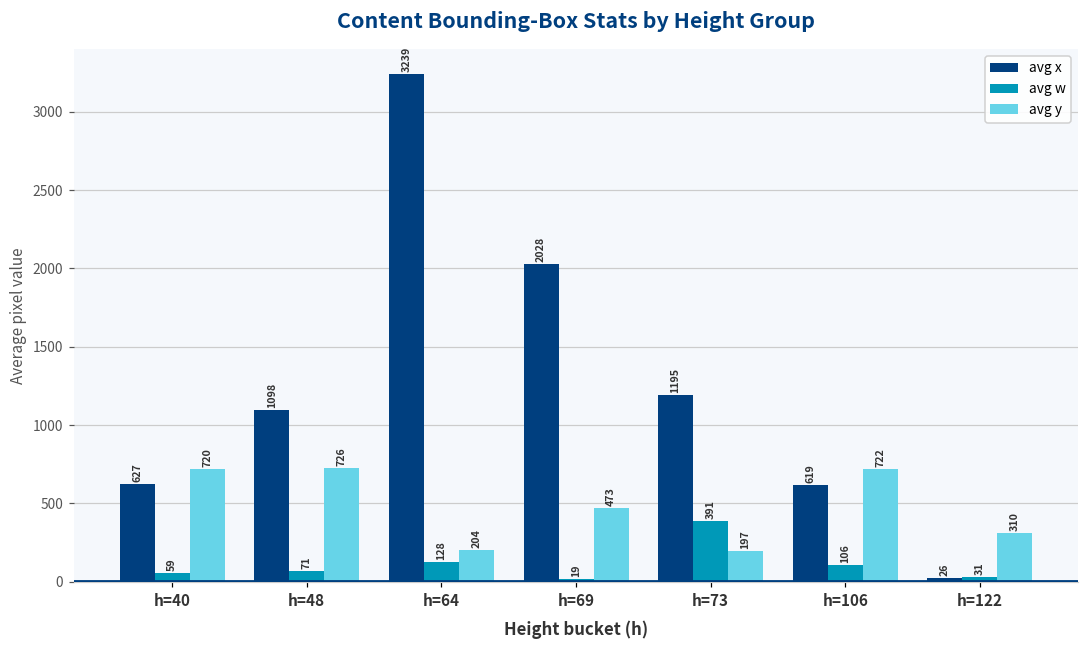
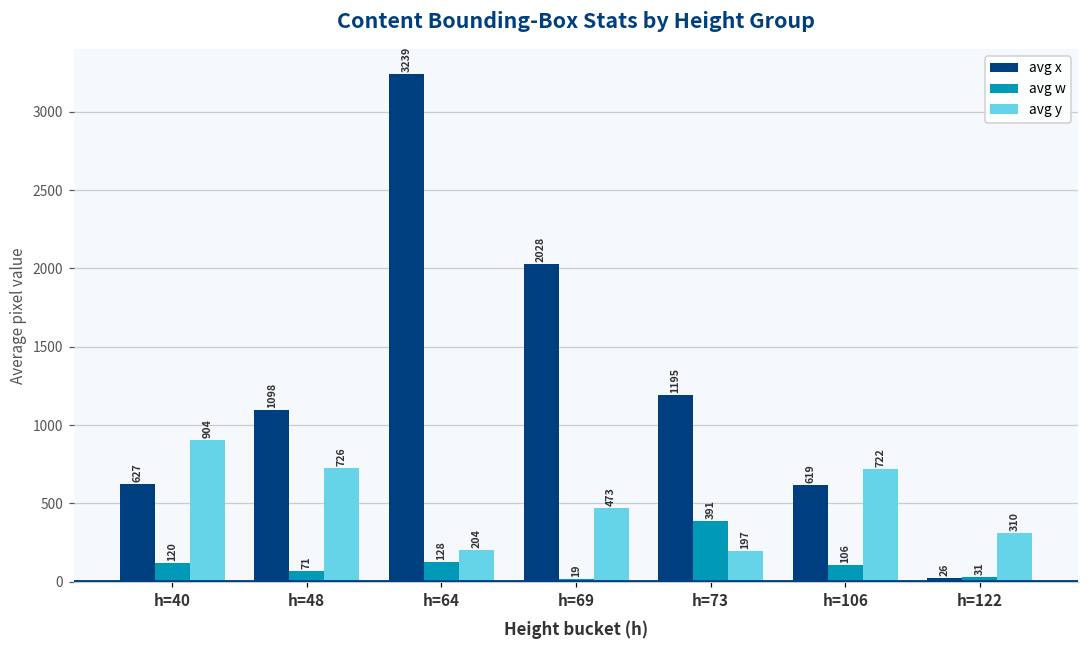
avg w, h=40: 59 -> 120
avg y, h=40: 720 -> 904
